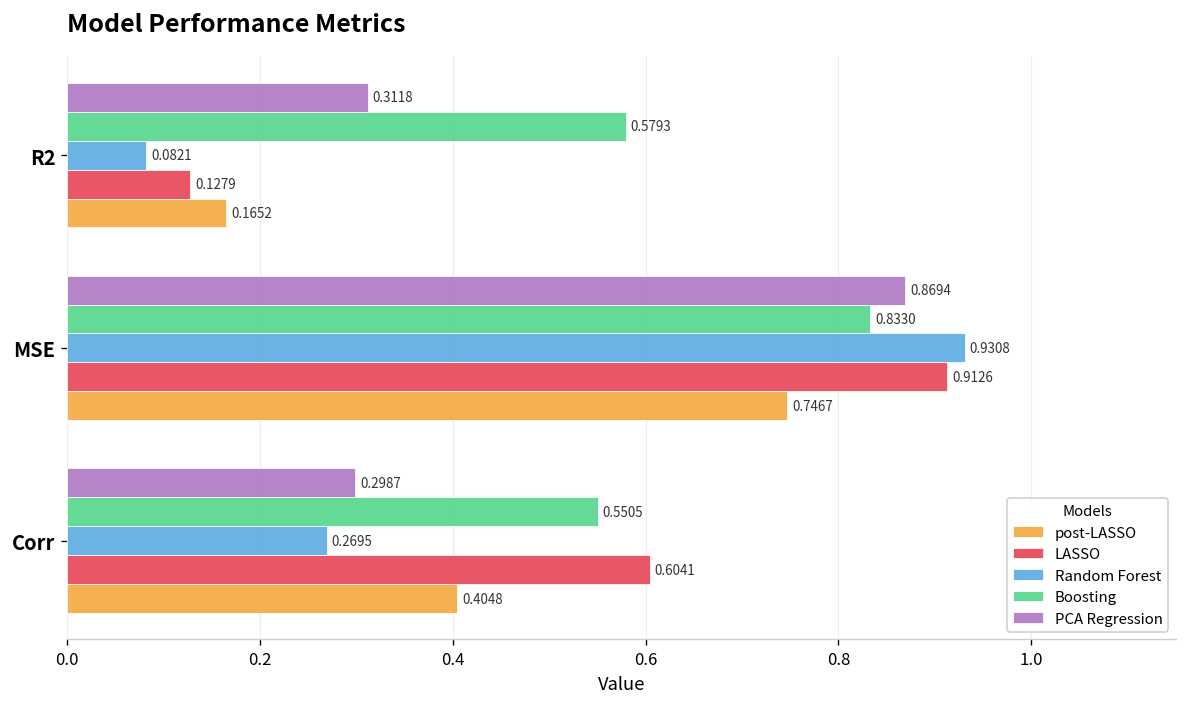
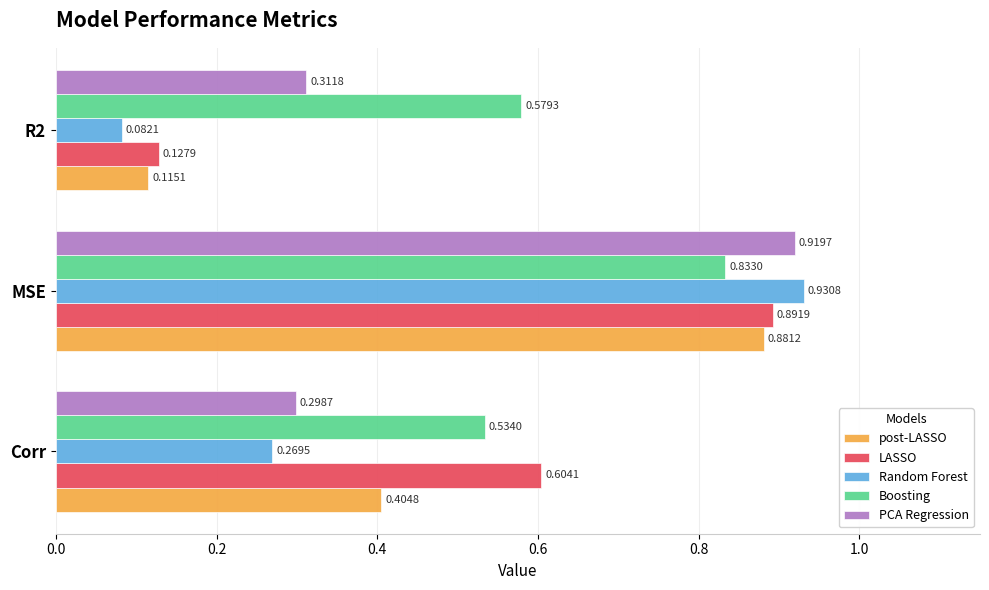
post-LASSO, R2: 0.1652 -> 0.1151
PCA Regression, MSE: 0.8694 -> 0.9197
LASSO, MSE: 0.9126 -> 0.8919
post-LASSO, MSE: 0.7467 -> 0.8812
Boosting, Corr: 0.5505 -> 0.5340
